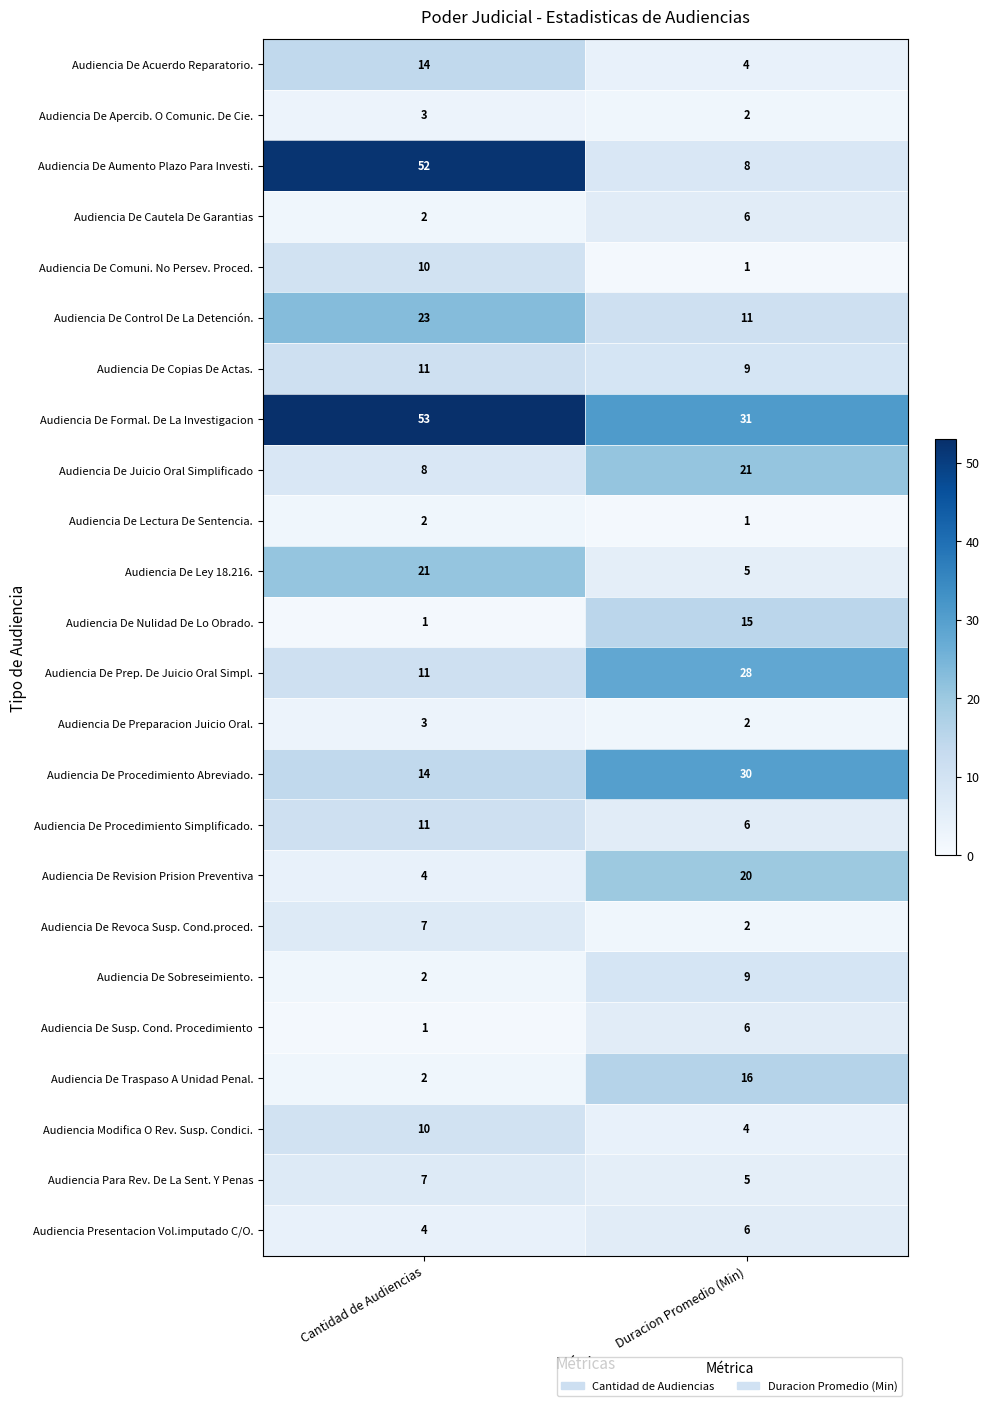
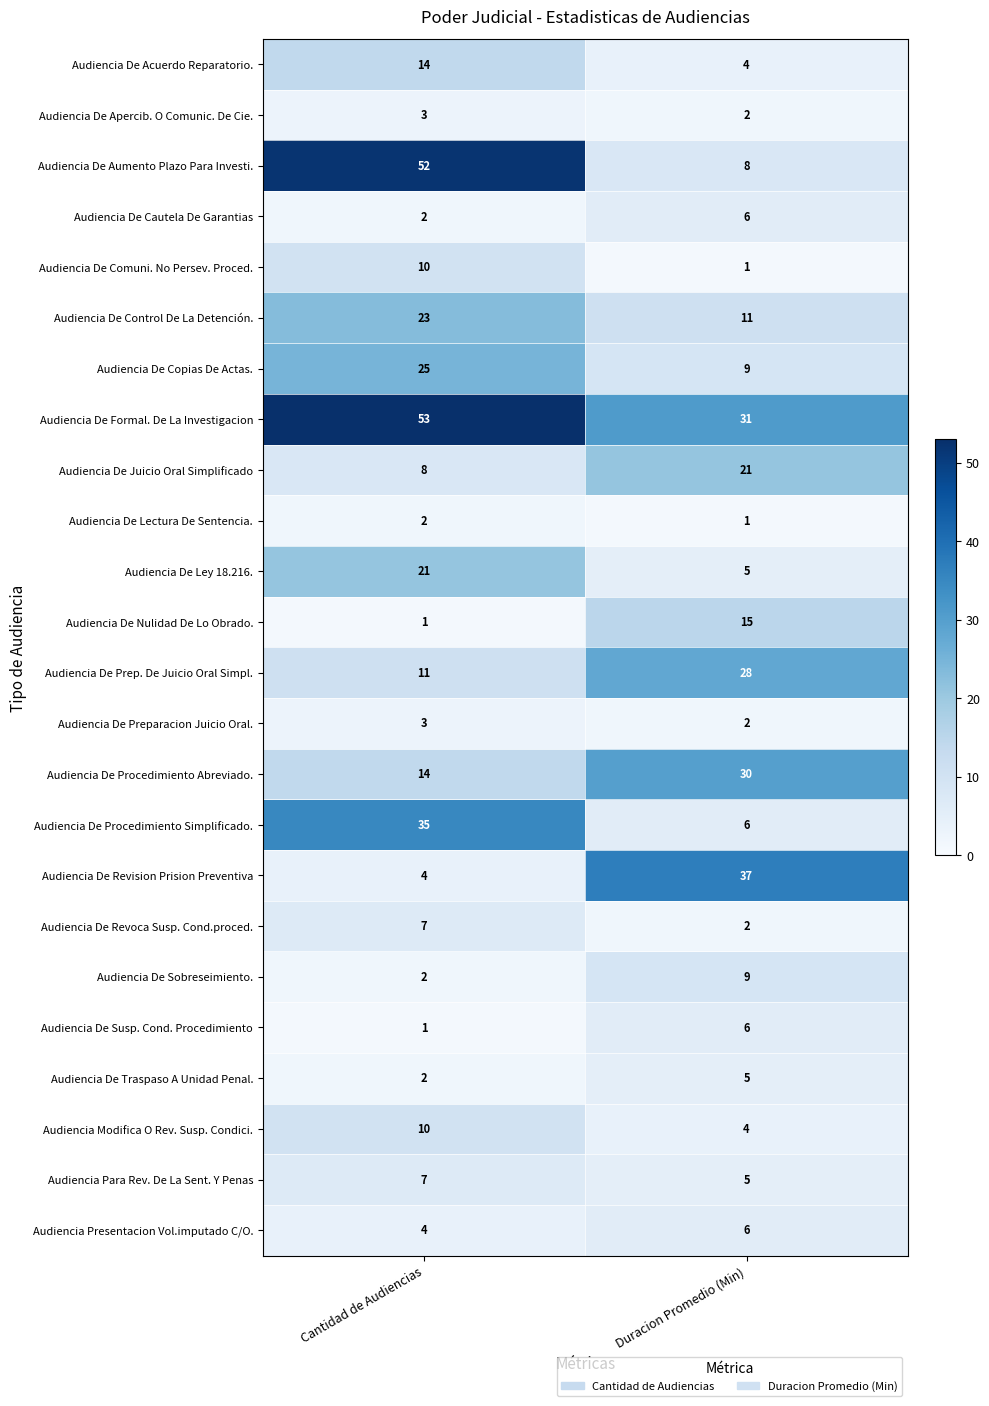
Audiencia De Copias De Actas., Cantidad de Audiencias: 11 -> 25
Audiencia De Procedimiento Simplificado., Cantidad de Audiencias: 11 -> 35
Audiencia De Revision Prision Preventiva, Duracion Promedio (Min): 20 -> 37
Audiencia De Traspaso A Unidad Penal., Duracion Promedio (Min): 16 -> 5
